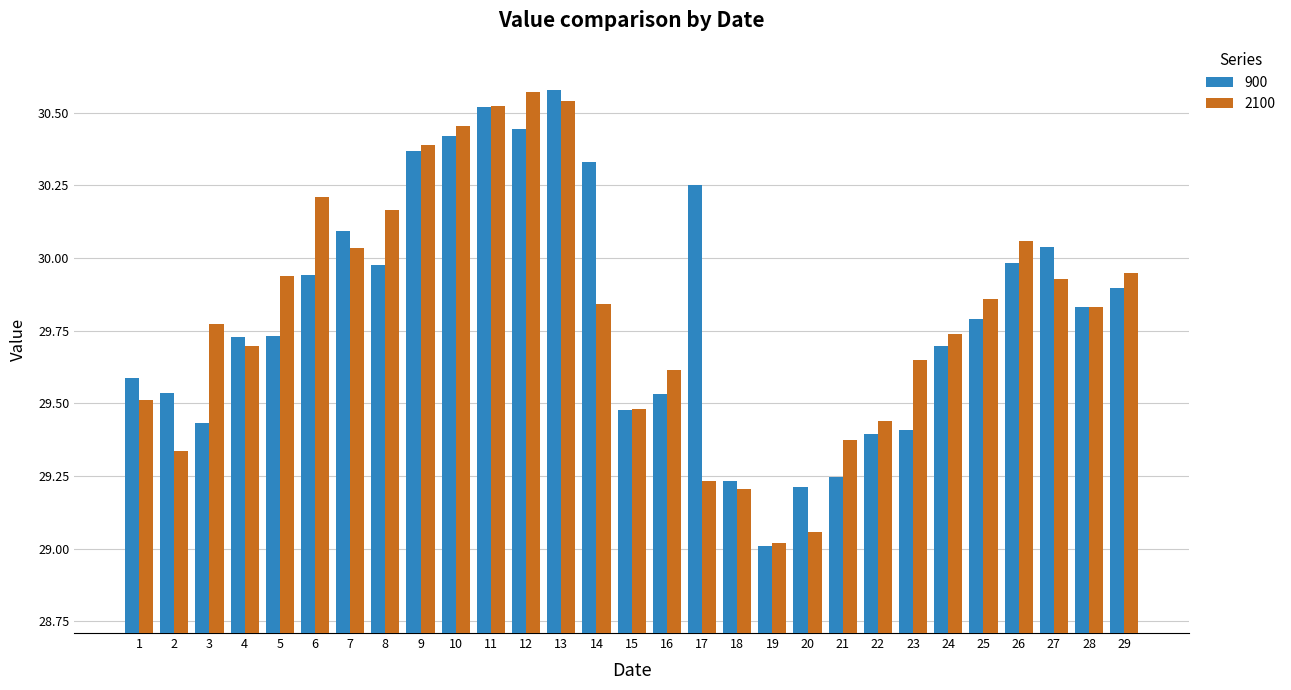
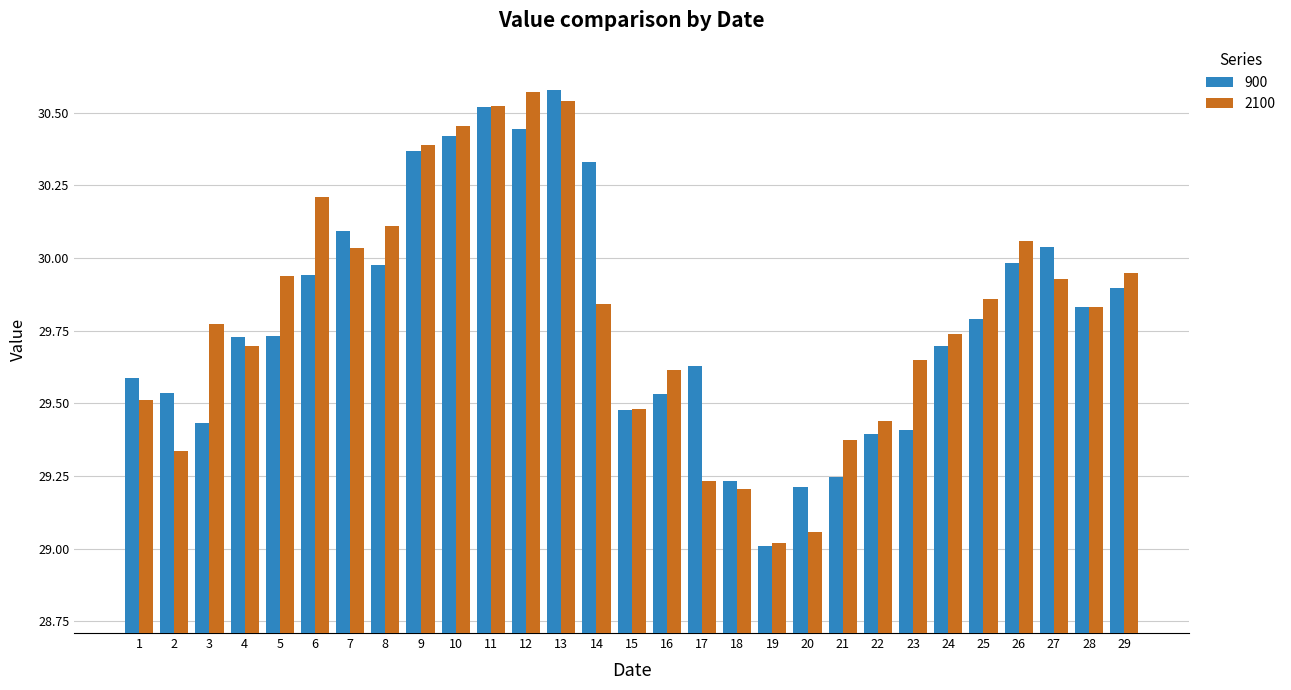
2100, 8: 30.16 -> 30.11
900, 17: 30.25 -> 29.63
